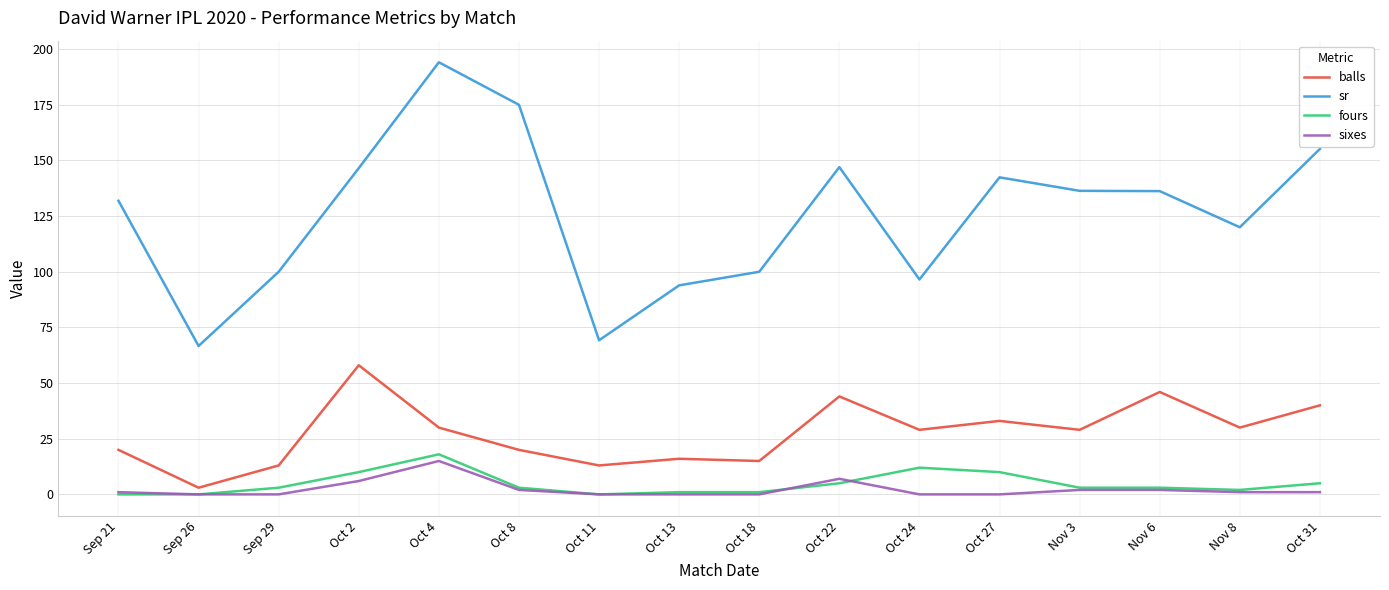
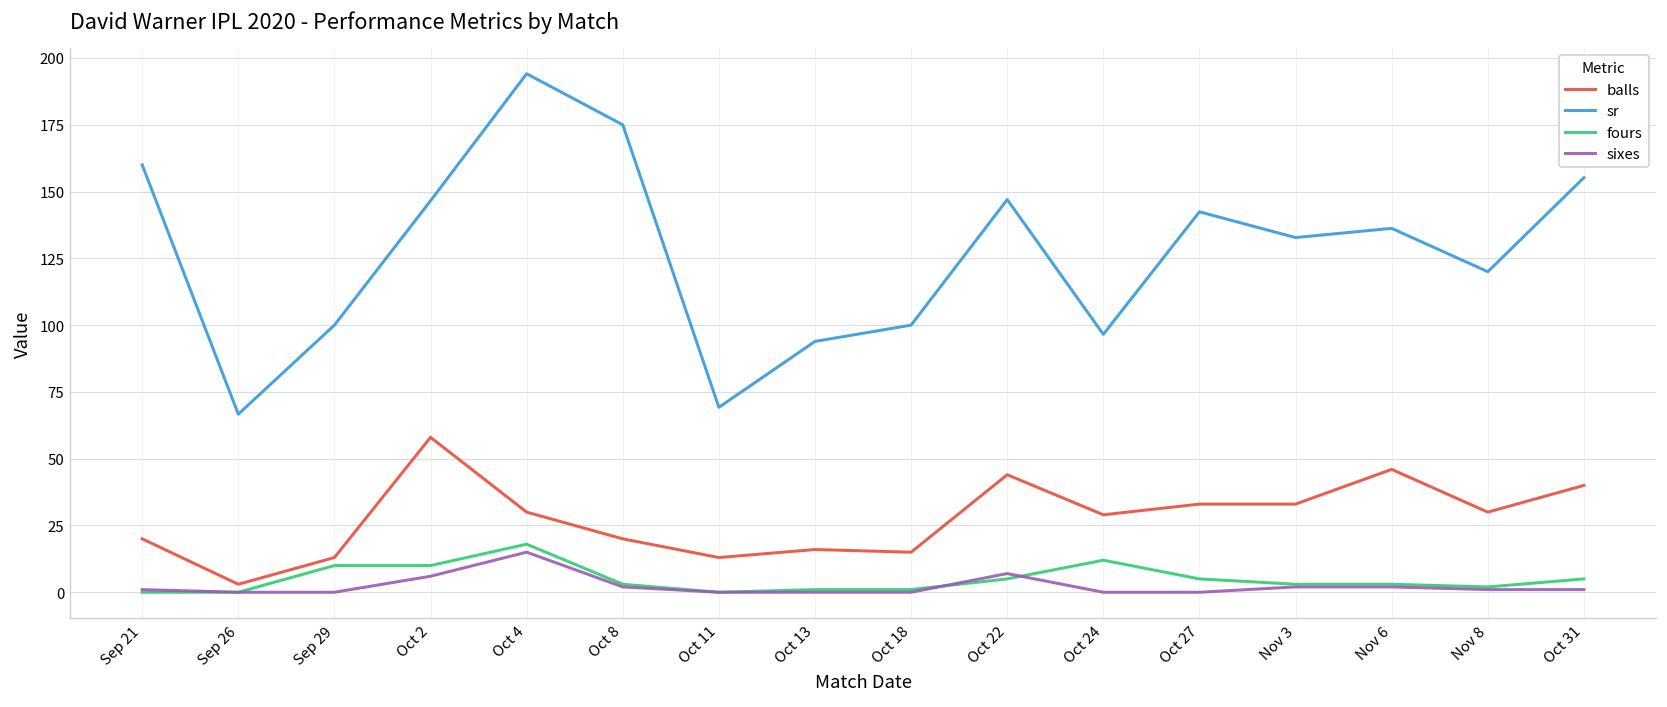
sr, Sep 21: 132 -> 160
fours, Sep 29: 3 -> 10
fours, Oct 27: 10 -> 5
balls, Nov 3: 29 -> 33
sr, Nov 3: 136 -> 133
